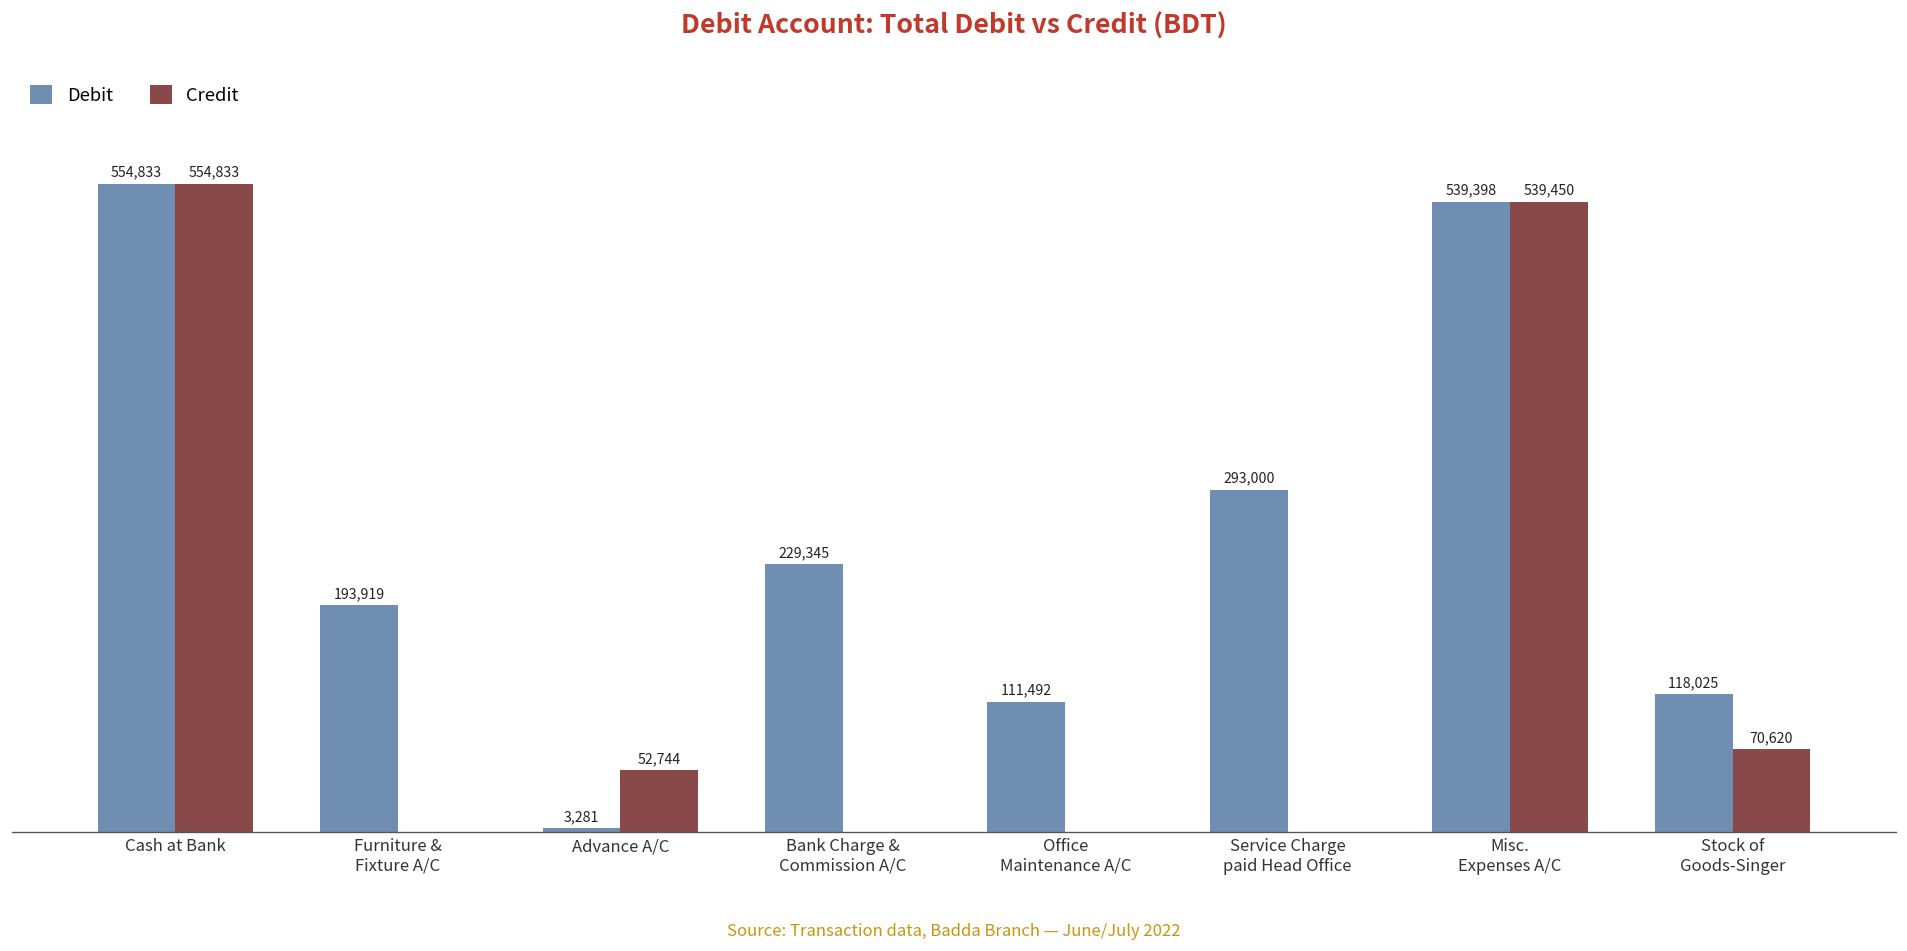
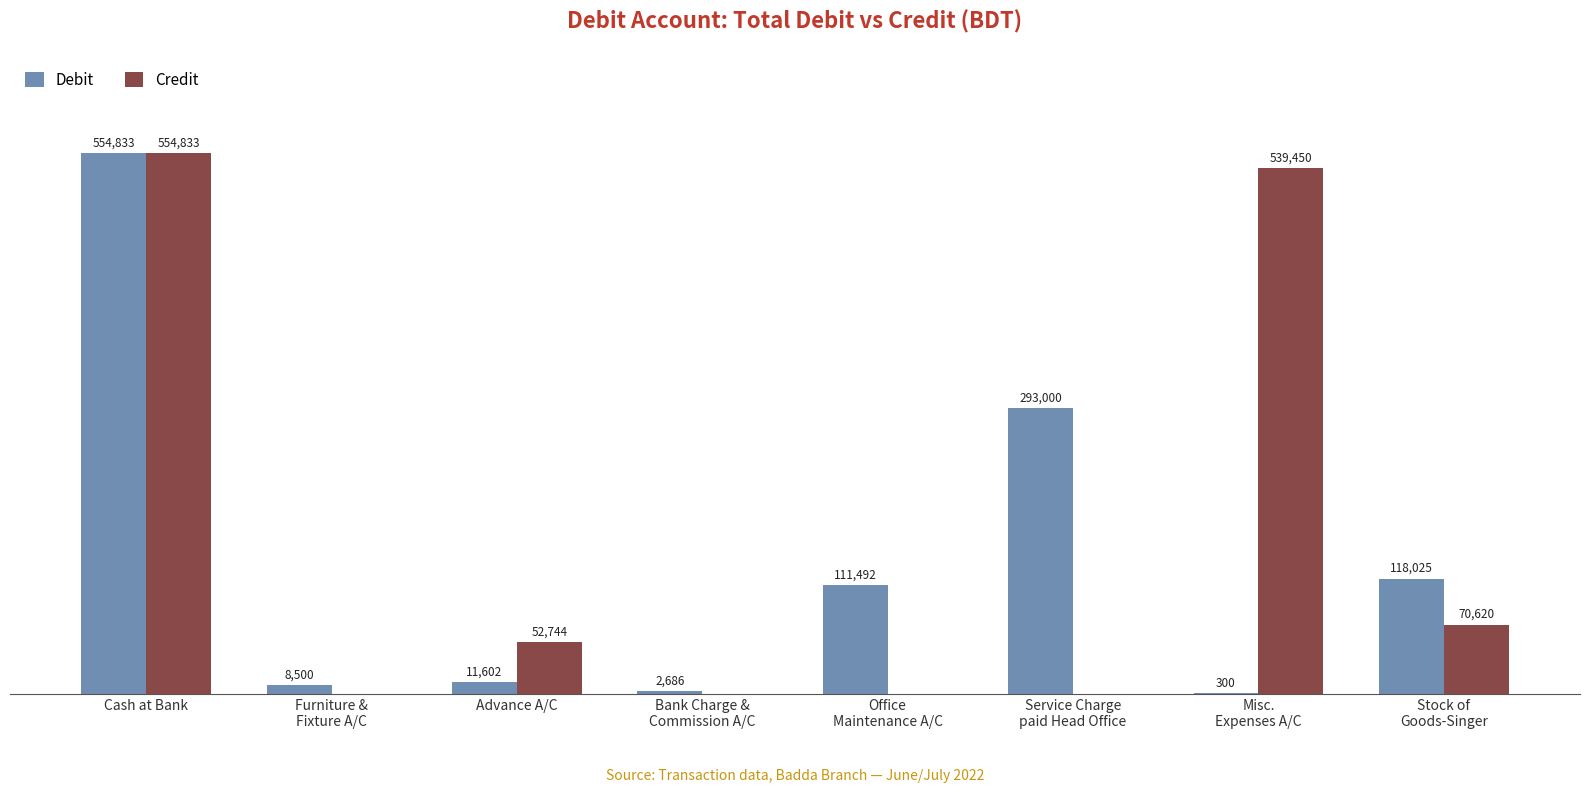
Debit, Furniture & Fixture A/C: 193,919 -> 8,500
Debit, Advance A/C: 3,281 -> 11,602
Debit, Bank Charge & Commission A/C: 229,345 -> 2,686
Debit, Misc. Expenses A/C: 539,398 -> 300
